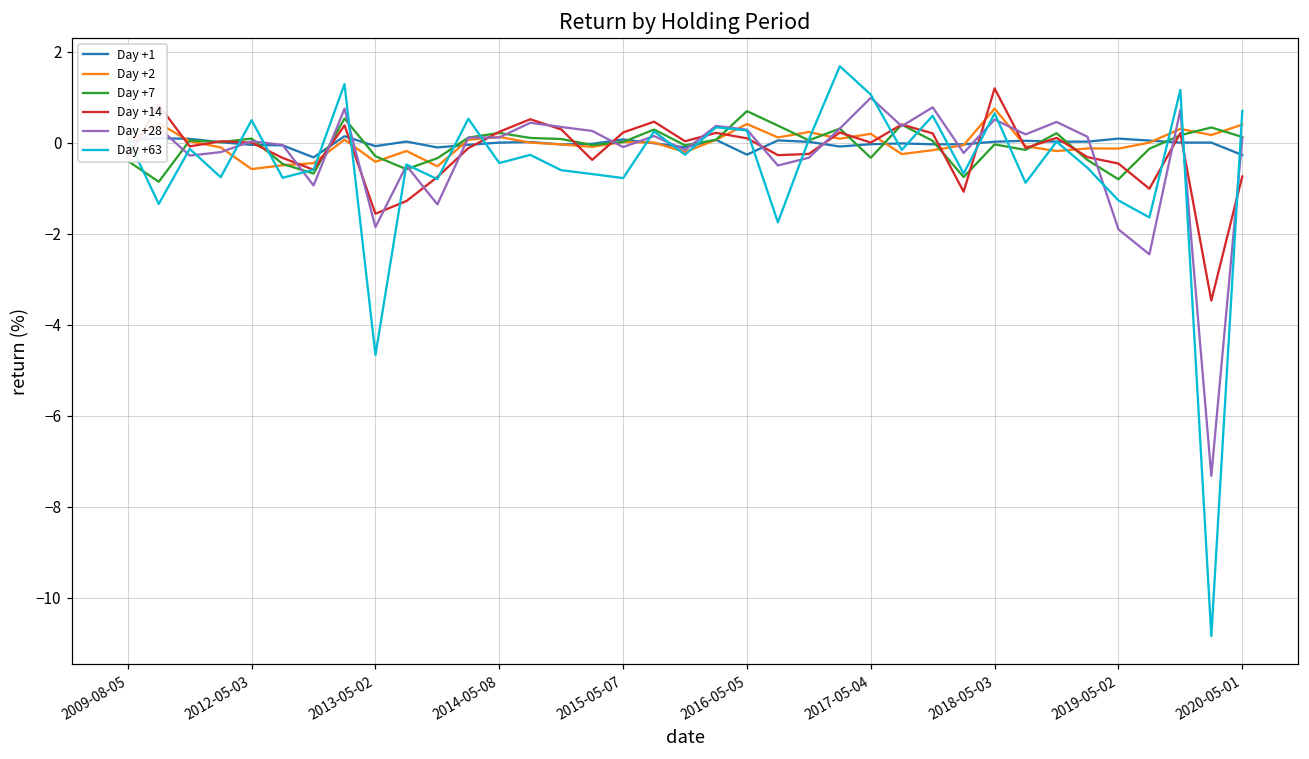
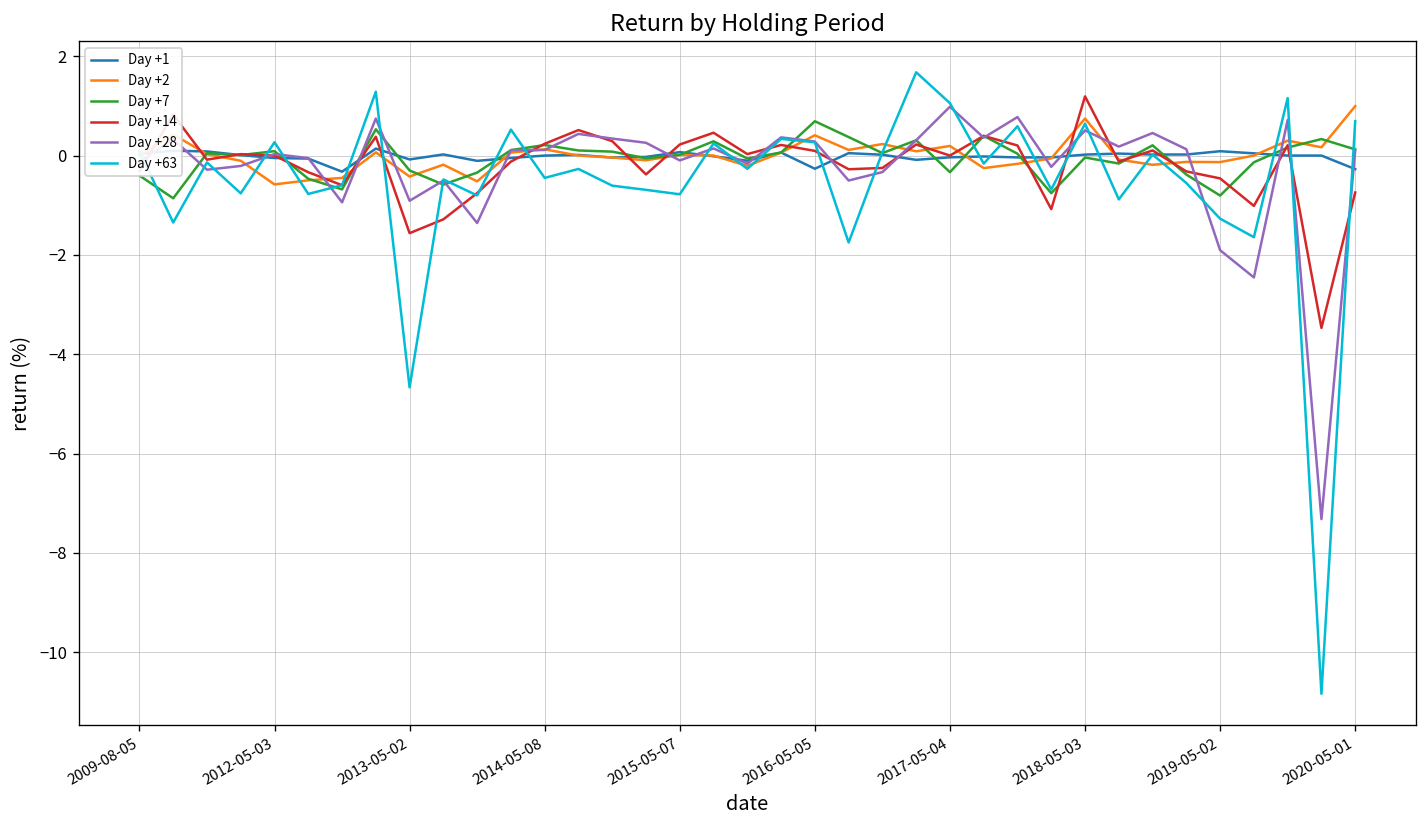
Day +63, 2012-05-03: 0.5 -> 0.3
Day +28, 2013-05-02: -1.9 -> -0.9
Day +2, 2020-05-01: 0.4 -> 1.0
